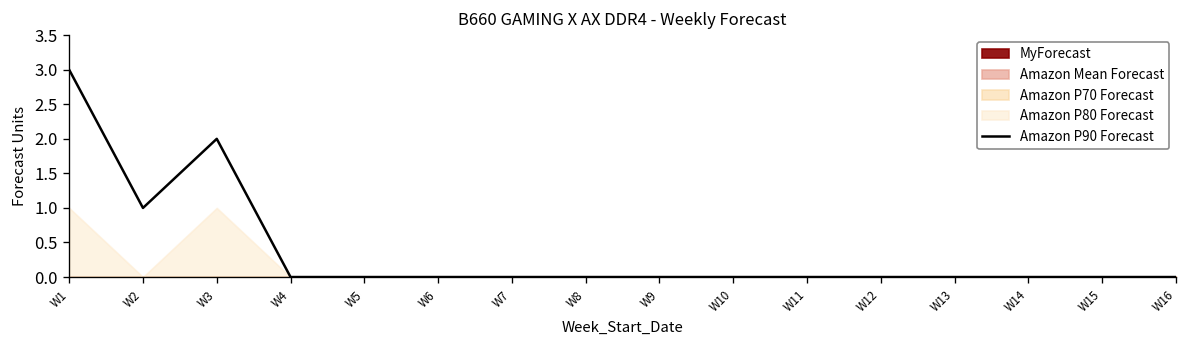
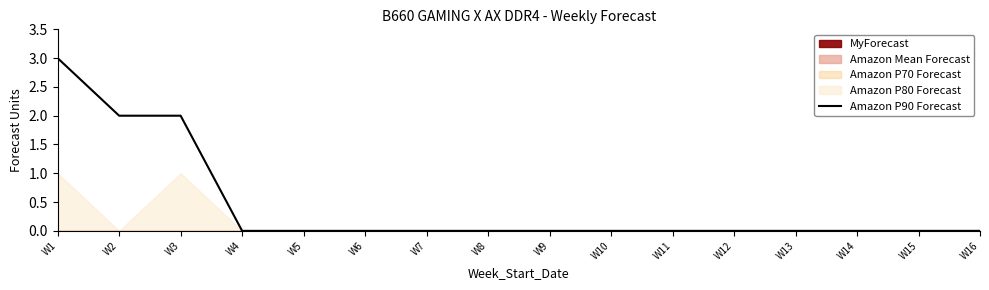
Amazon P90 Forecast, W2: 1 -> 2
